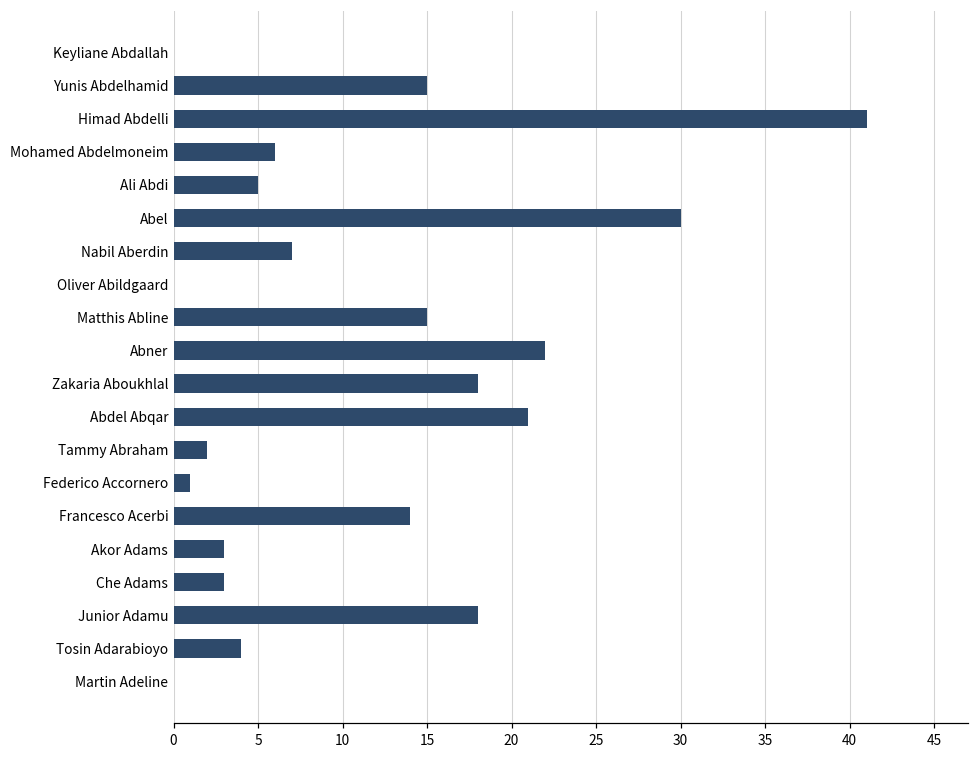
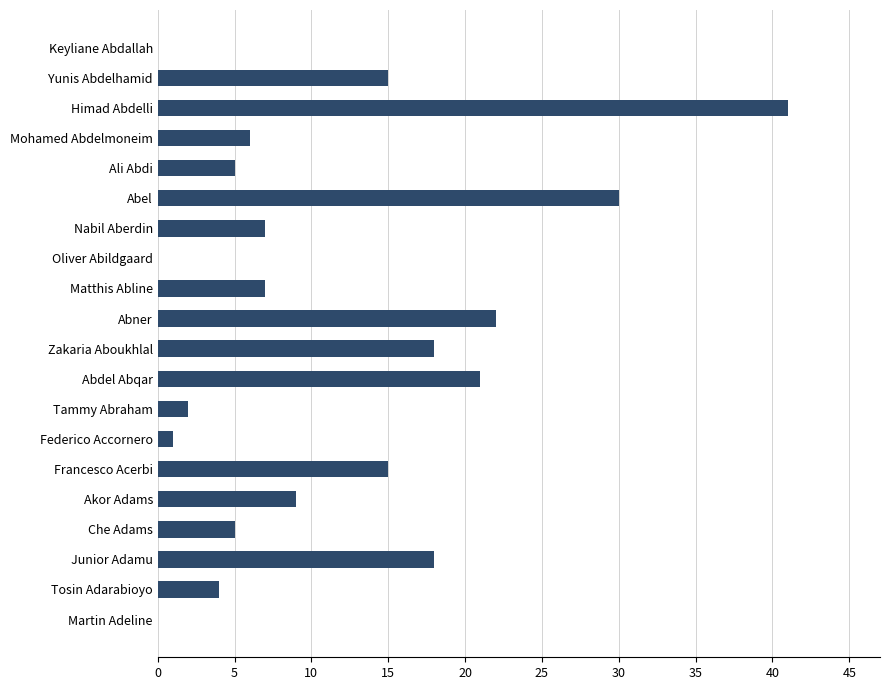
Matthis Abline: 15 -> 7
Francesco Acerbi: 14 -> 15
Akor Adams: 3 -> 9
Che Adams: 3 -> 5
